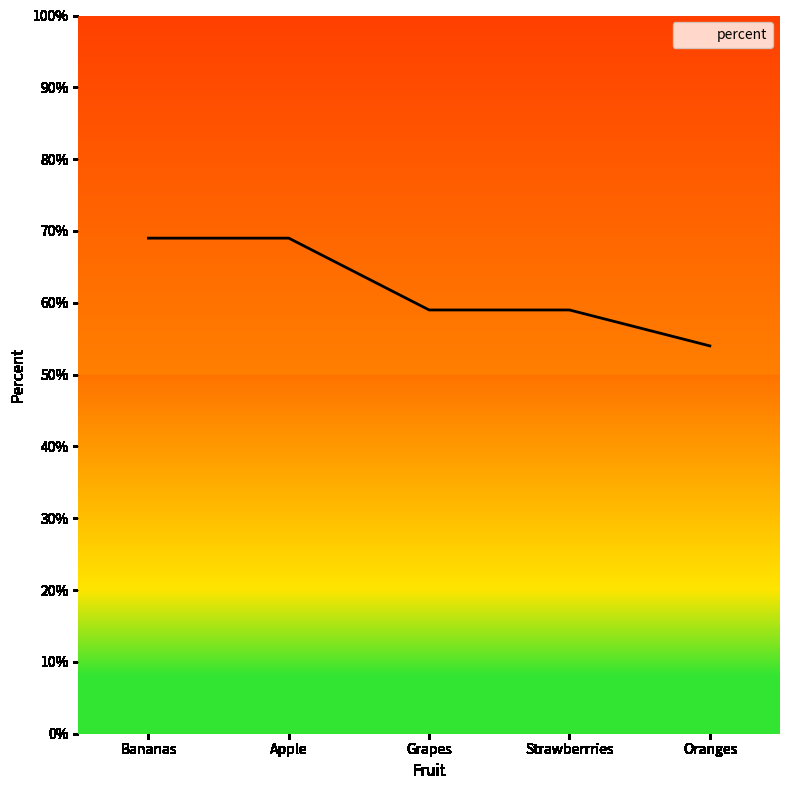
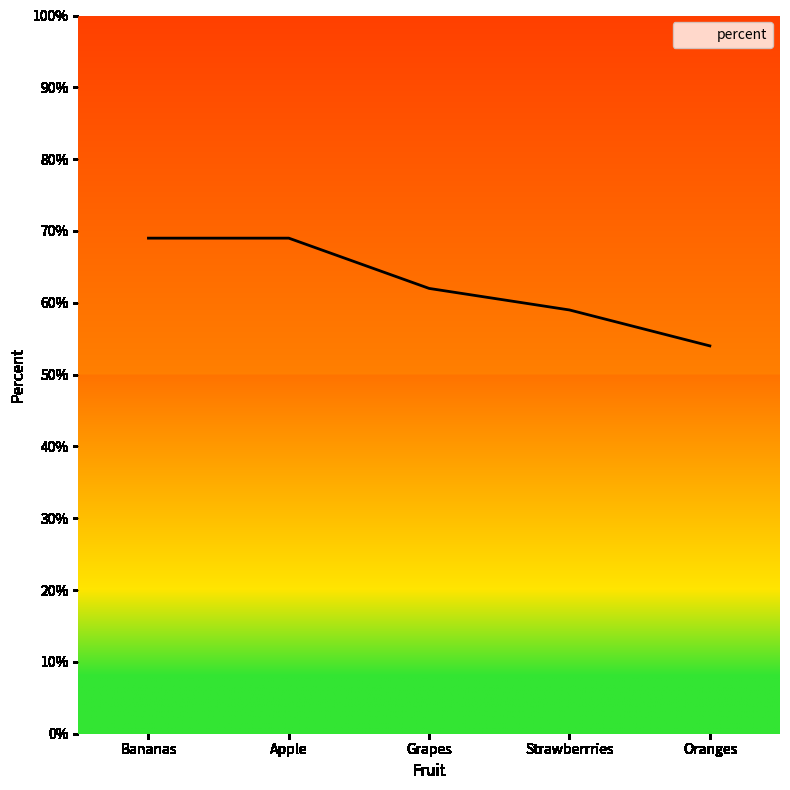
Grapes: 59% -> 62%
